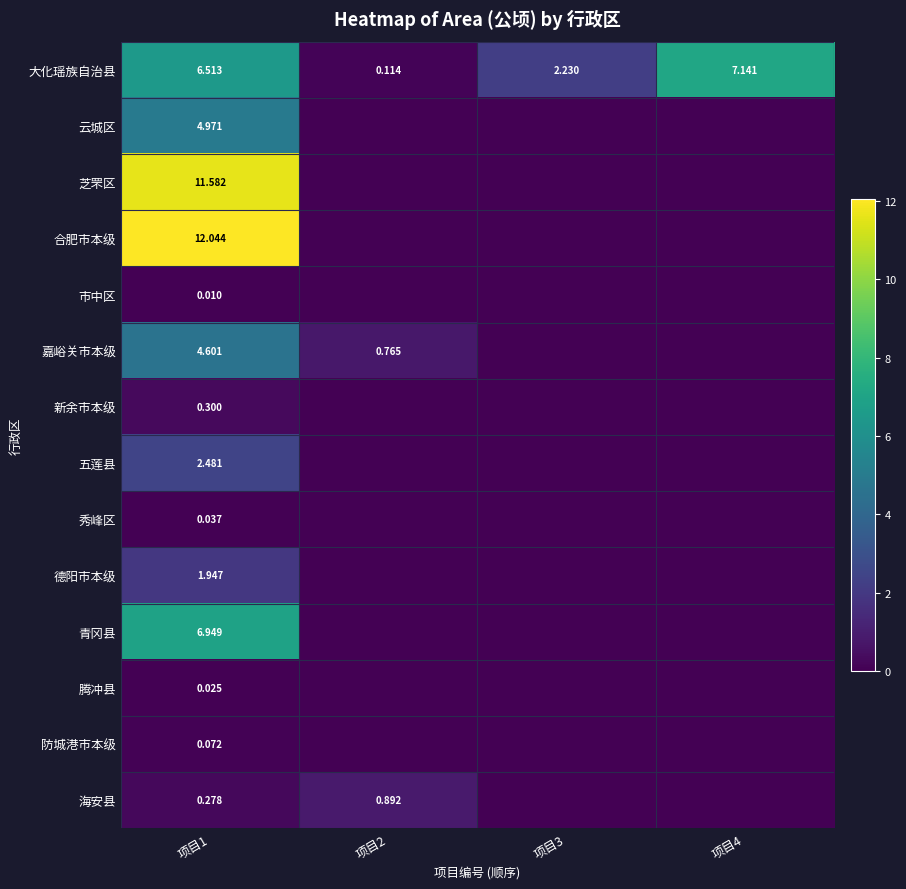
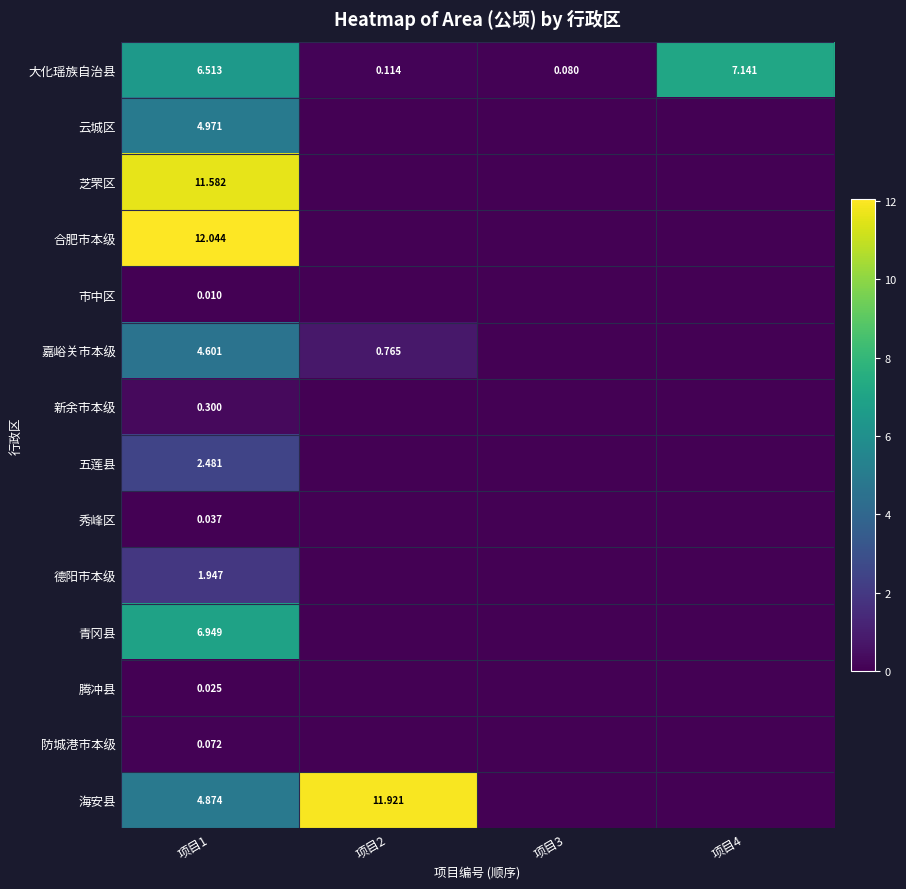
大化瑶族自治县, 项目3: 2.230 -> 0.080
海安县, 项目1: 0.278 -> 4.874
海安县, 项目2: 0.892 -> 11.921
